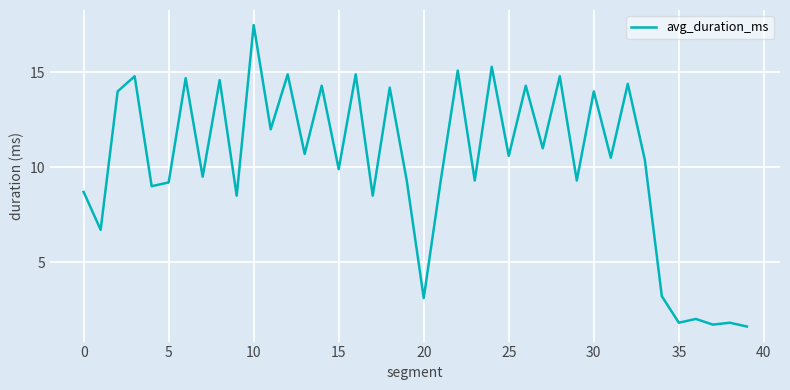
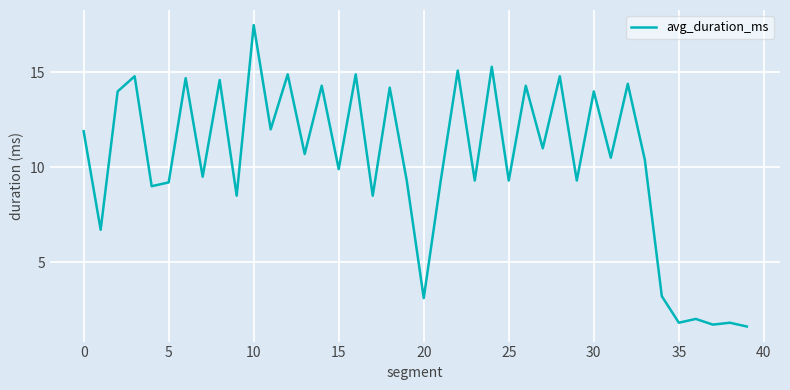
0: 8.7 -> 11.9
25: 10.6 -> 9.3
